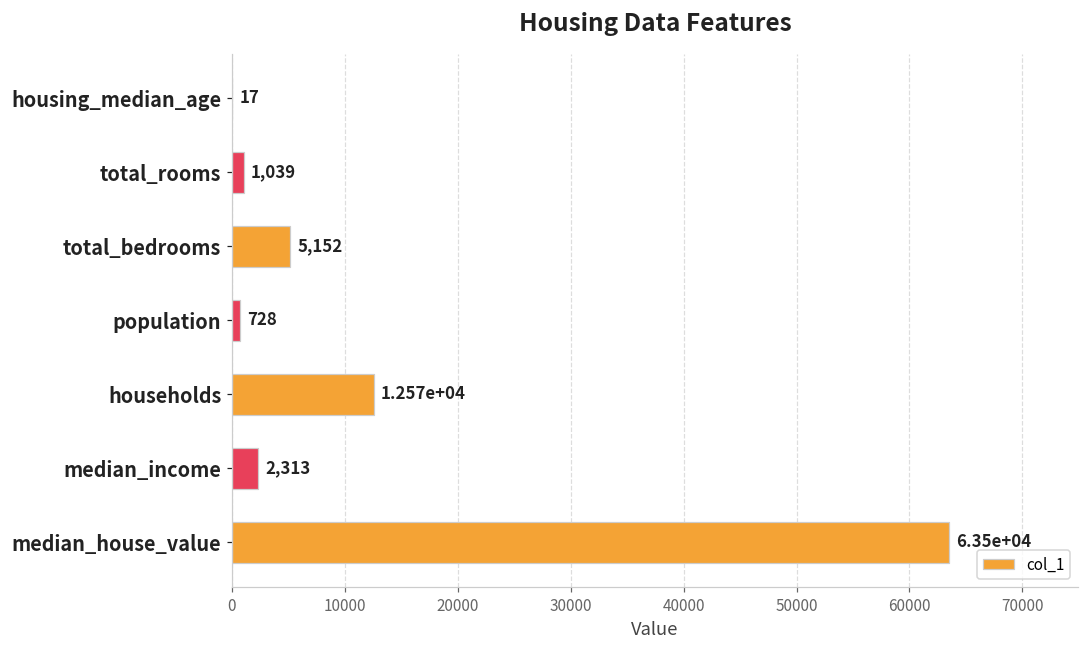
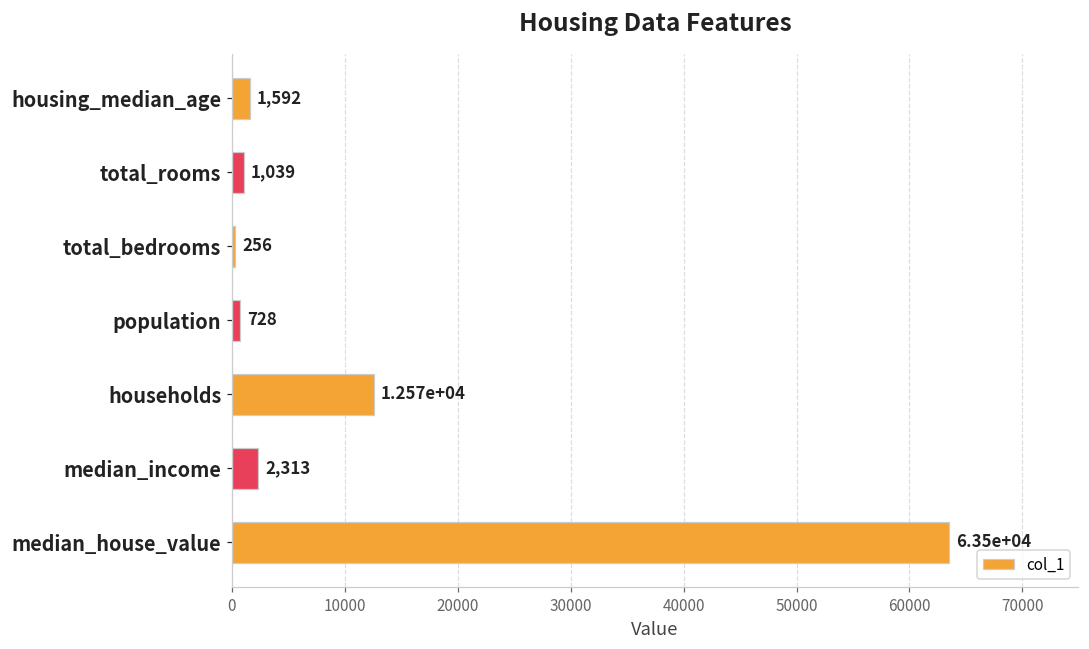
housing_median_age: 17 -> 1,592
total_bedrooms: 5,152 -> 256
